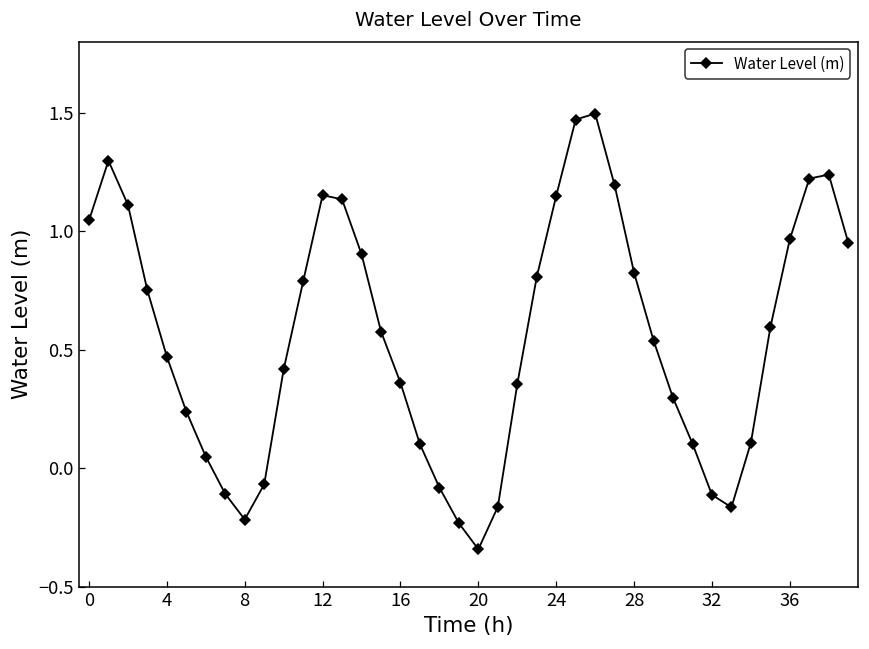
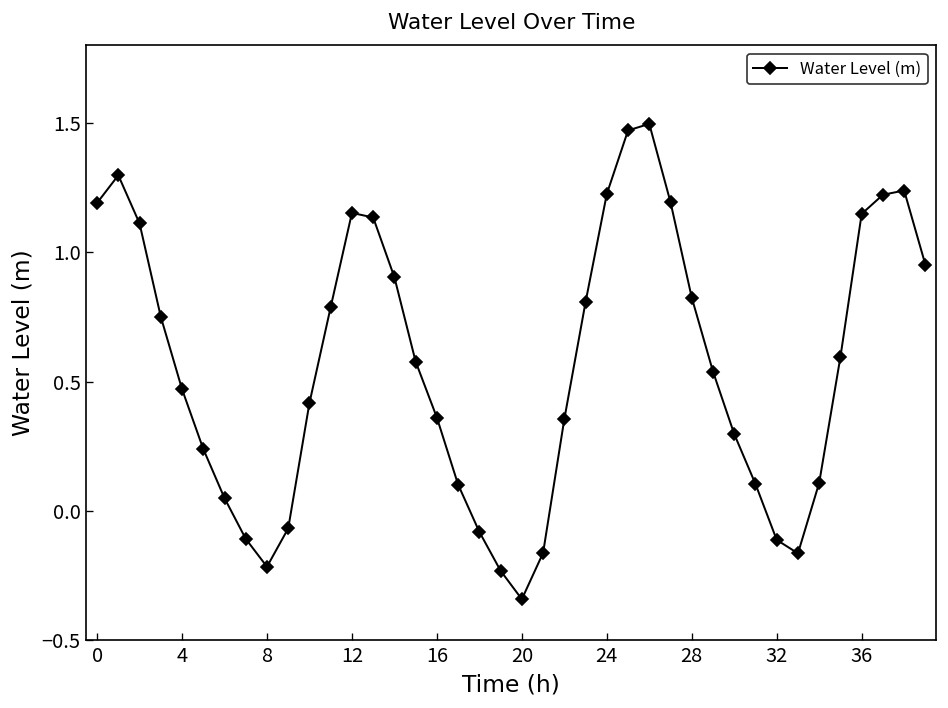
0: 1.05 -> 1.19
24: 1.15 -> 1.23
36: 0.97 -> 1.15
